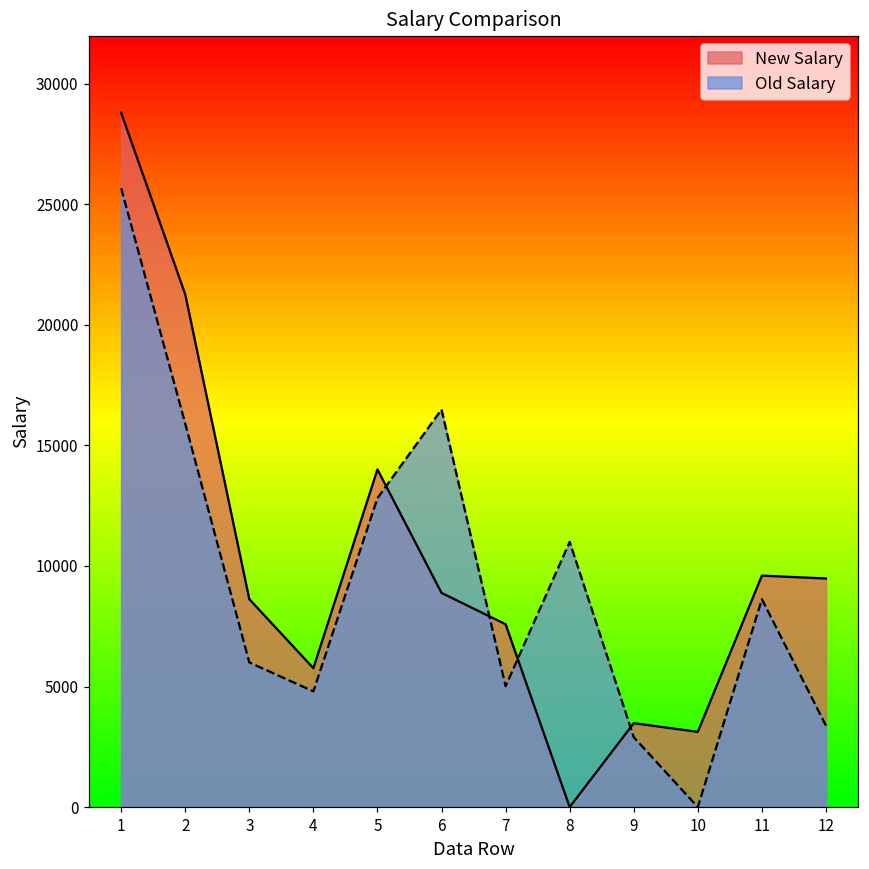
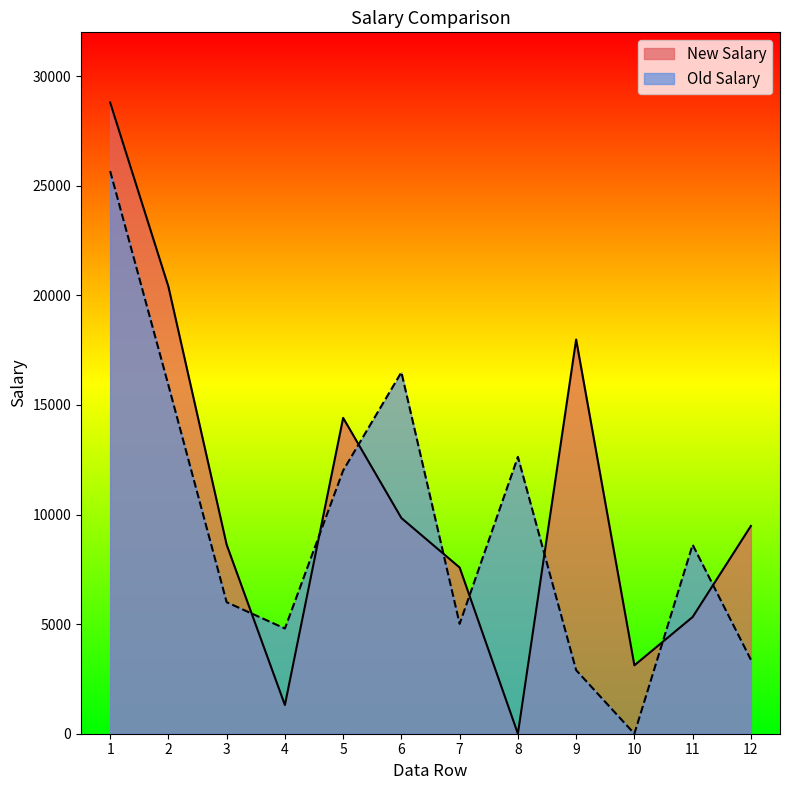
New Salary, 2: 21300 -> 20400
New Salary, 4: 5800 -> 1300
New Salary, 5: 14000 -> 14400
Old Salary, 5: 12800 -> 12000
New Salary, 6: 8900 -> 9800
Old Salary, 8: 11000 -> 12600
New Salary, 9: 3500 -> 18000
New Salary, 11: 9600 -> 5300
